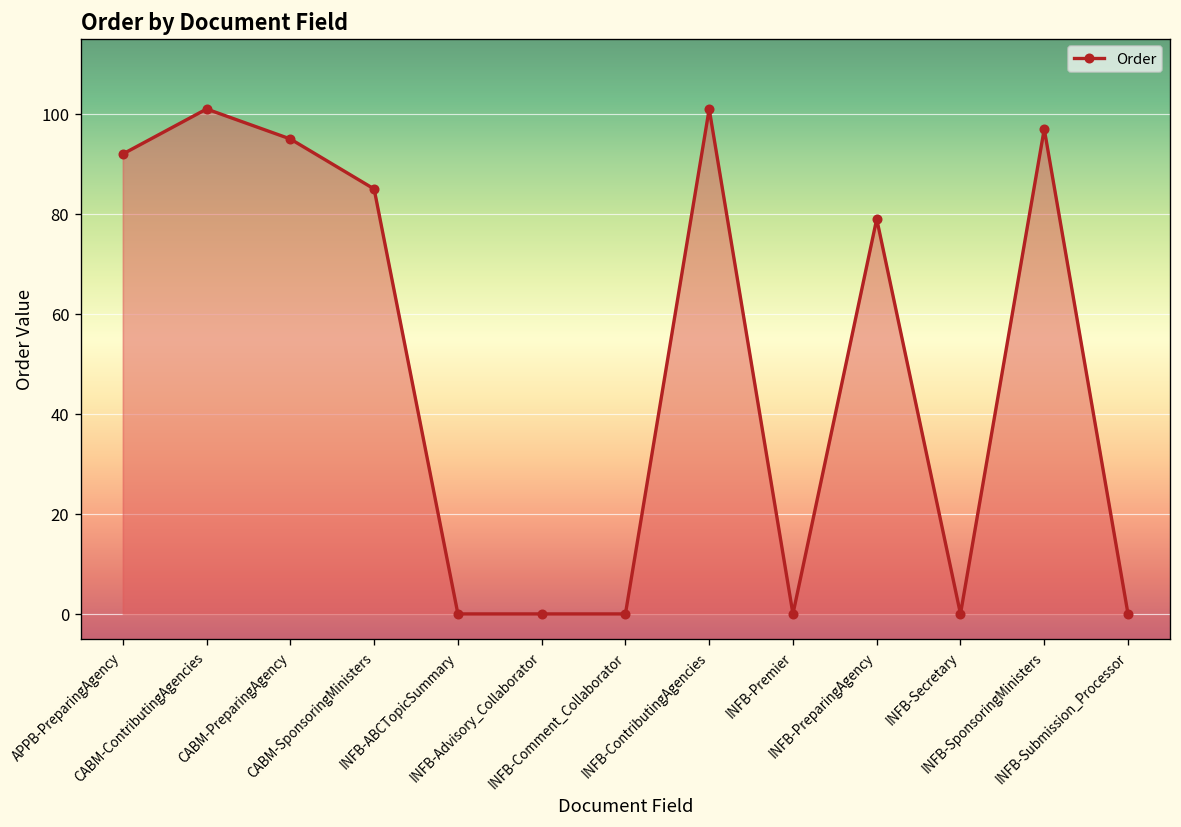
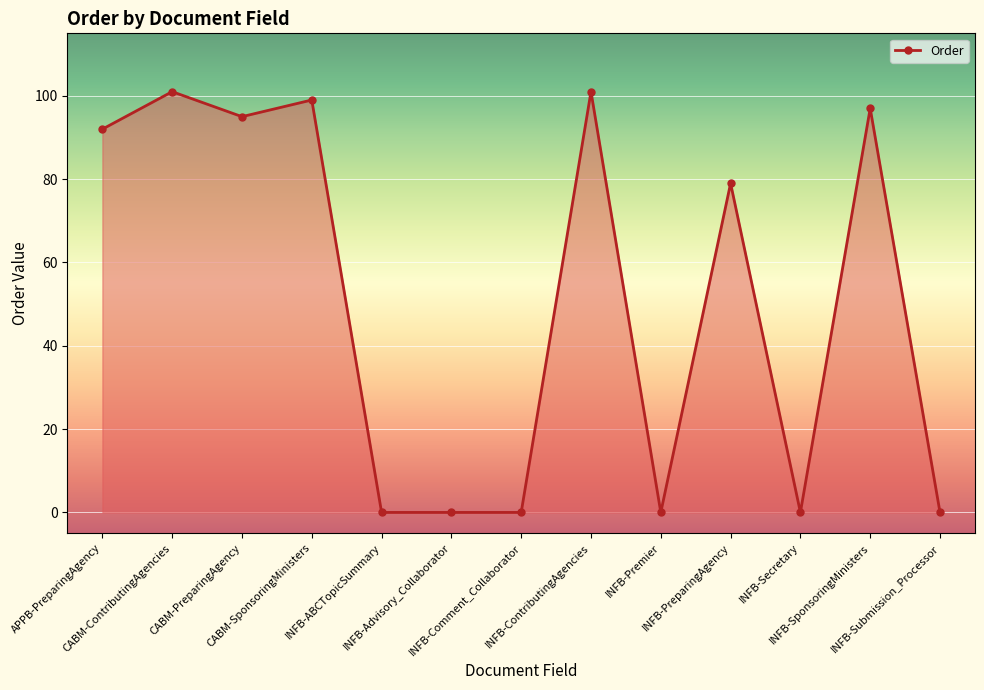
CABM-SponsoringMinisters: 85 -> 99
